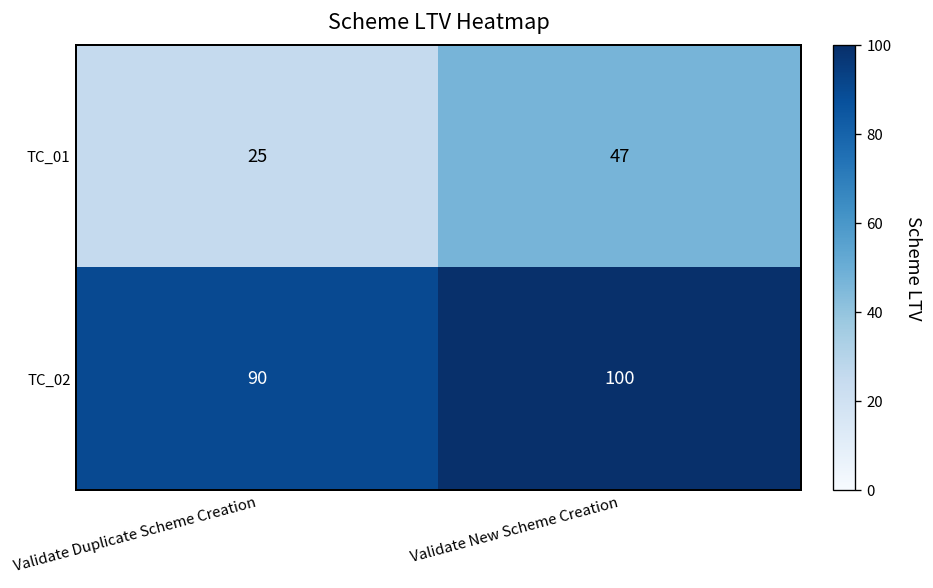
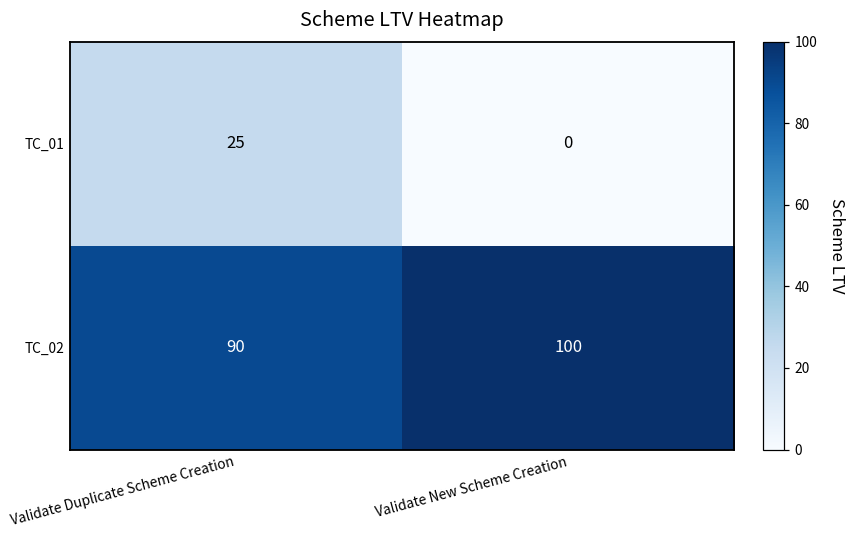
TC_01, Validate New Scheme Creation: 47 -> 0
